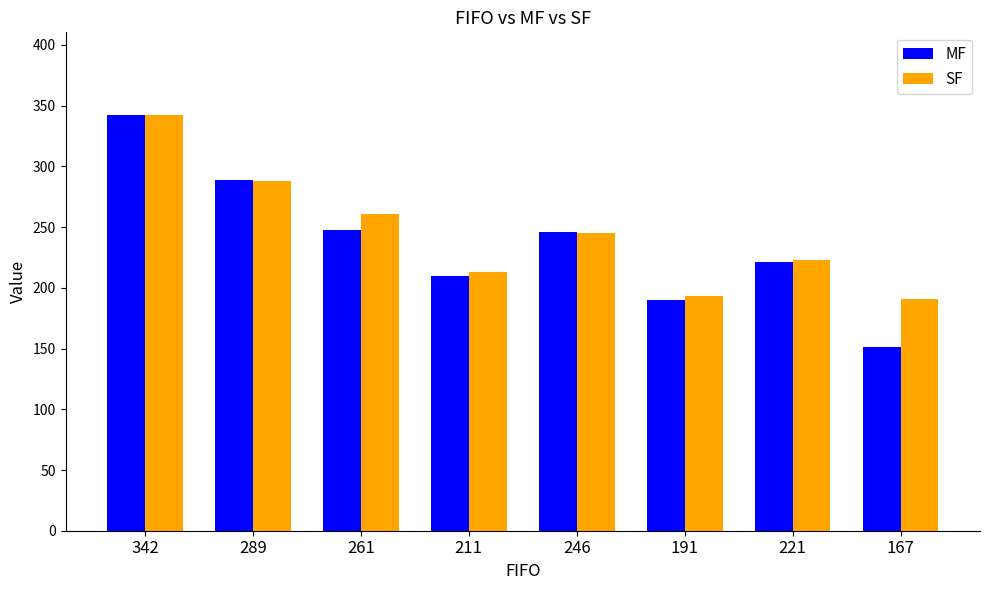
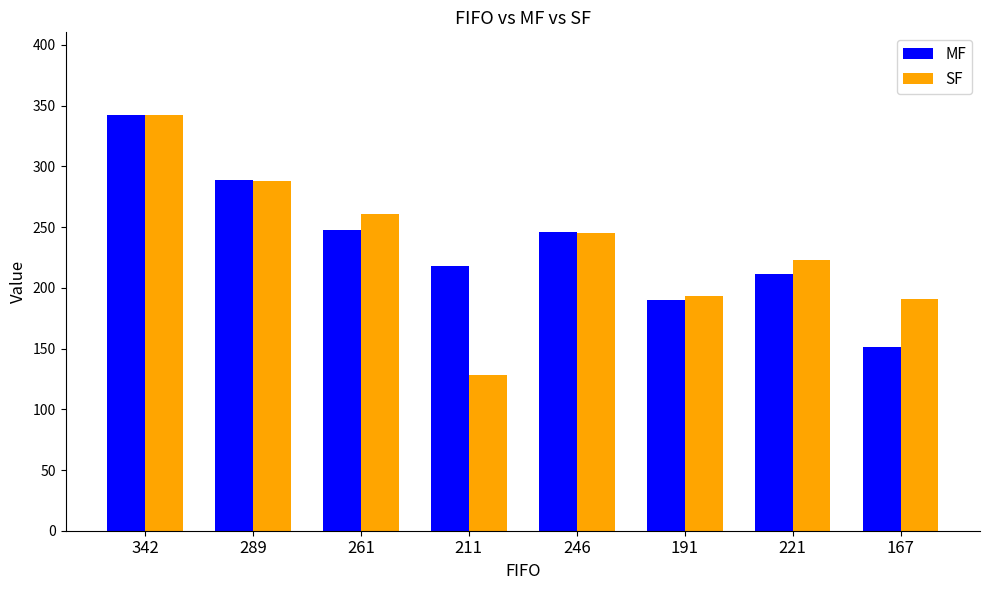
MF, 211: 210 -> 218
SF, 211: 213 -> 128
MF, 221: 221 -> 211
